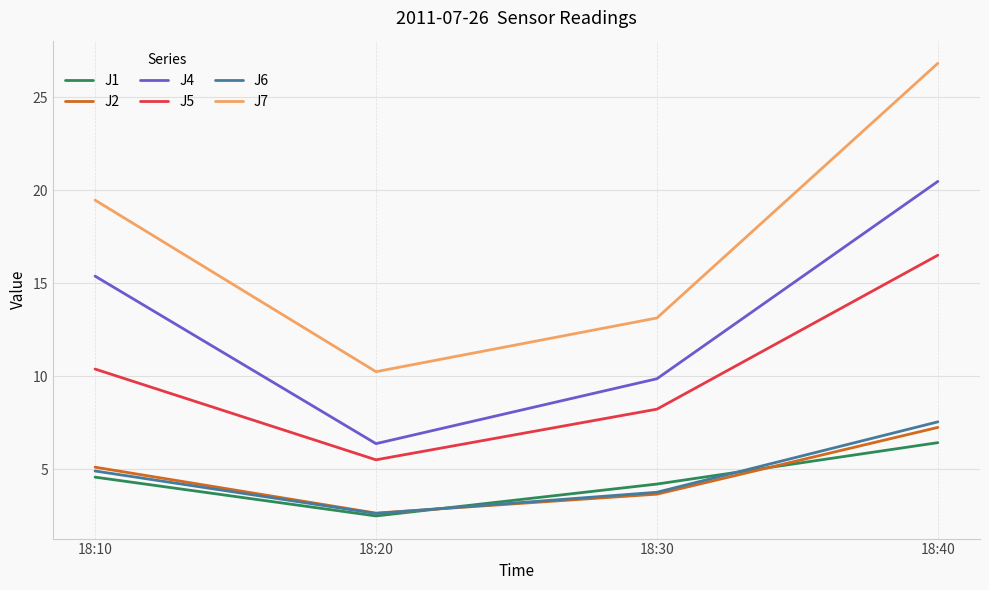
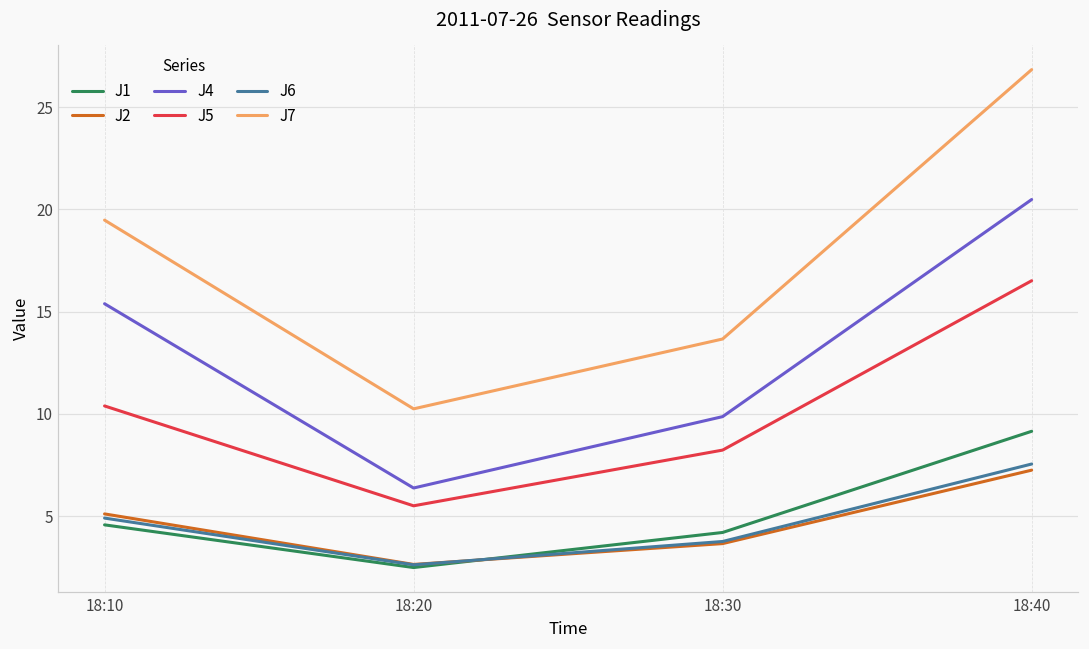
J7, 18:30: 13.1 -> 13.7
J1, 18:40: 6.4 -> 9.2
